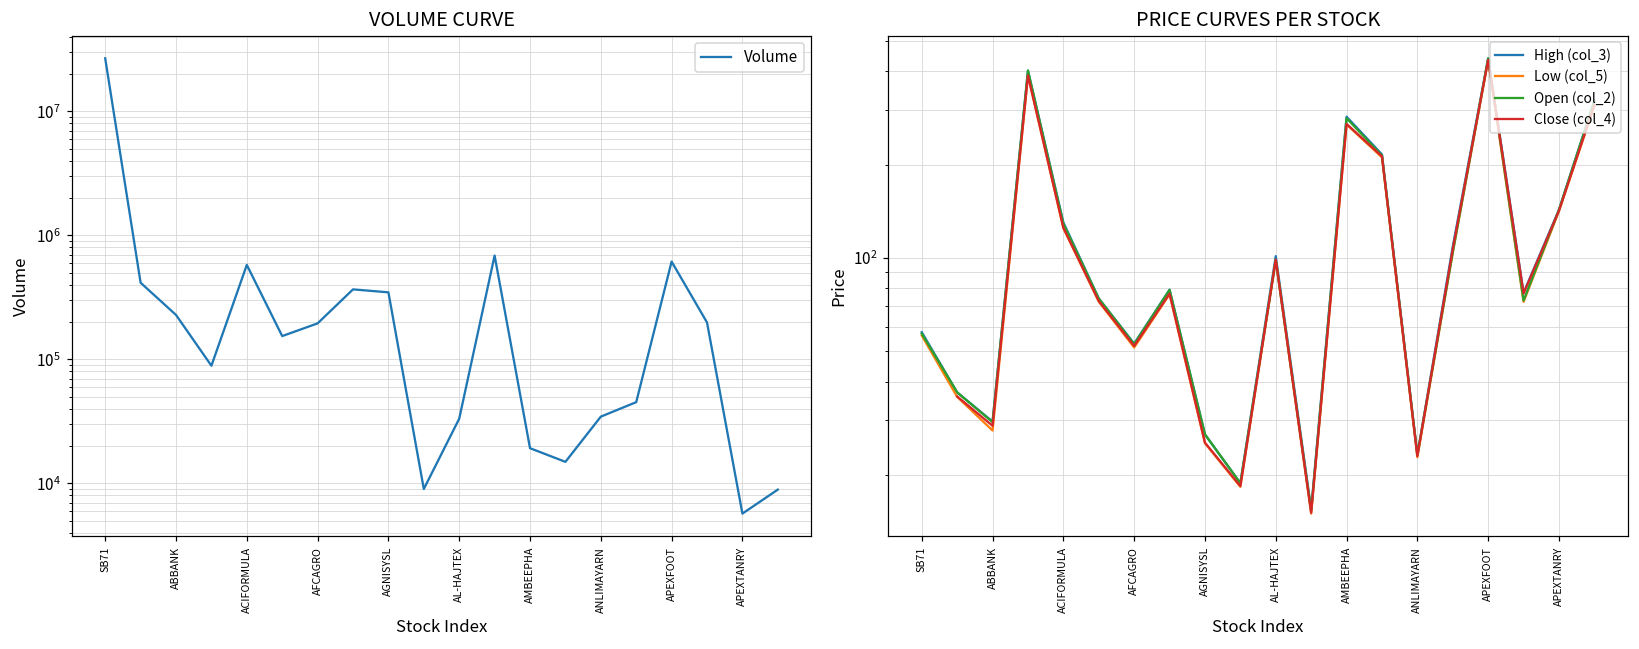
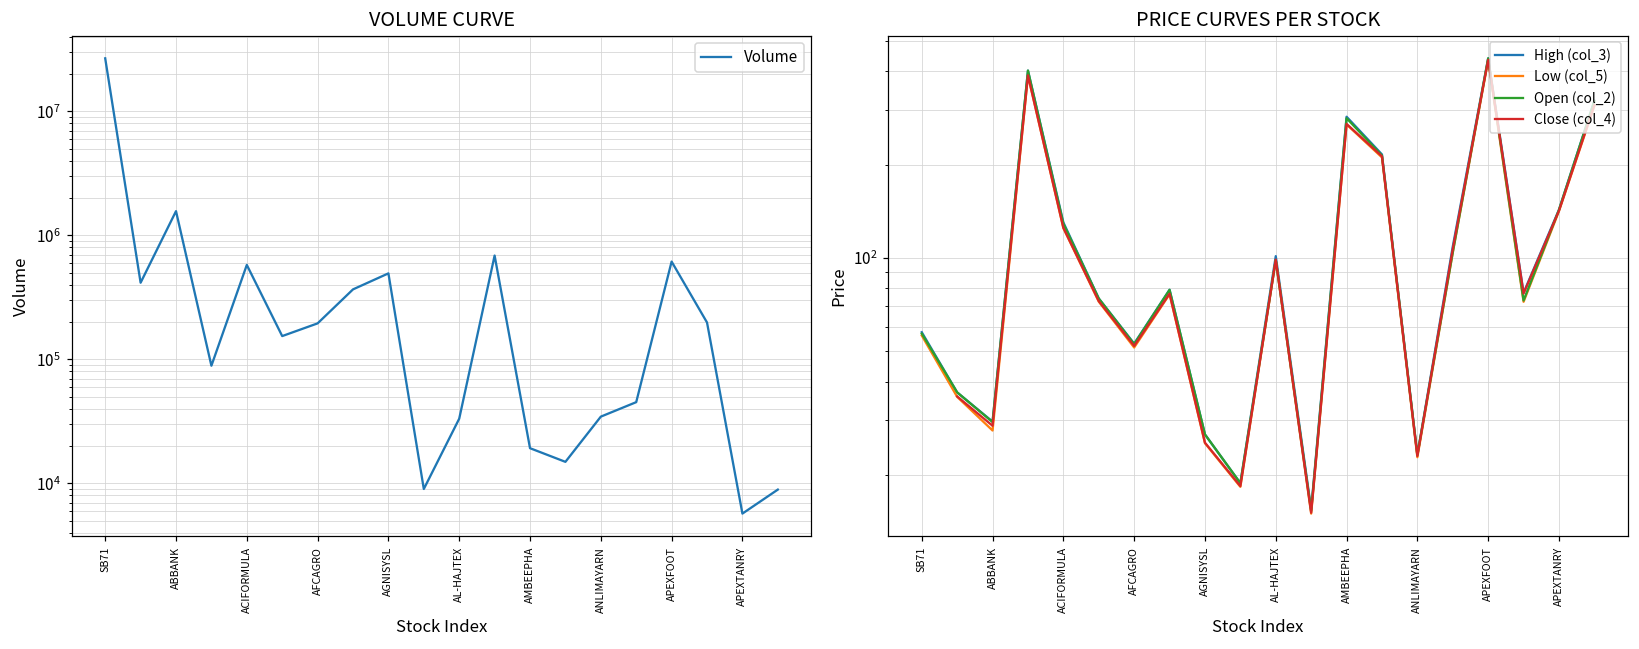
VOLUME CURVE, ABBANK: 230000 -> 1600000
VOLUME CURVE, AGNISYSL: 350000 -> 500000
